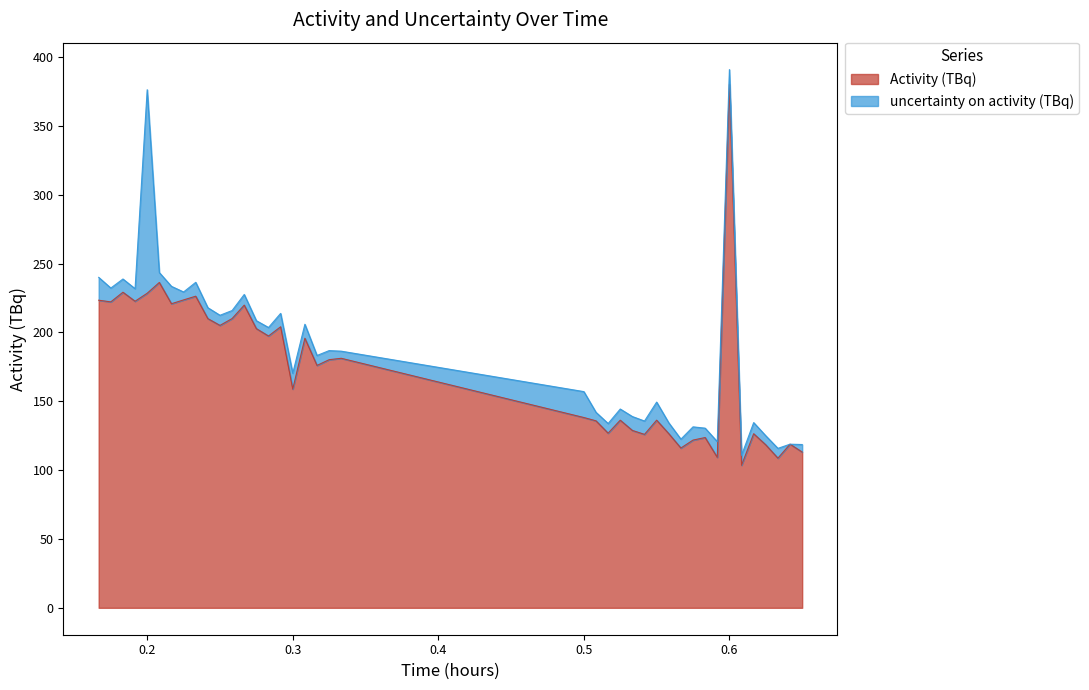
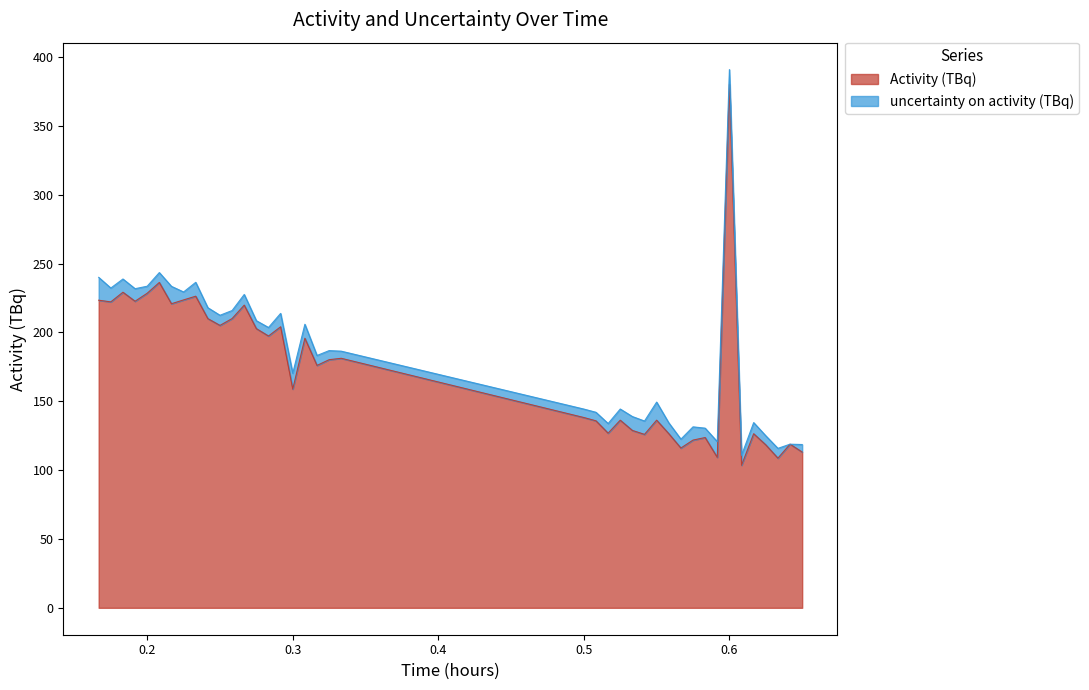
uncertainty on activity (TBq), 0.2: 148 -> 5
uncertainty on activity (TBq), 0.5: 19 -> 6
